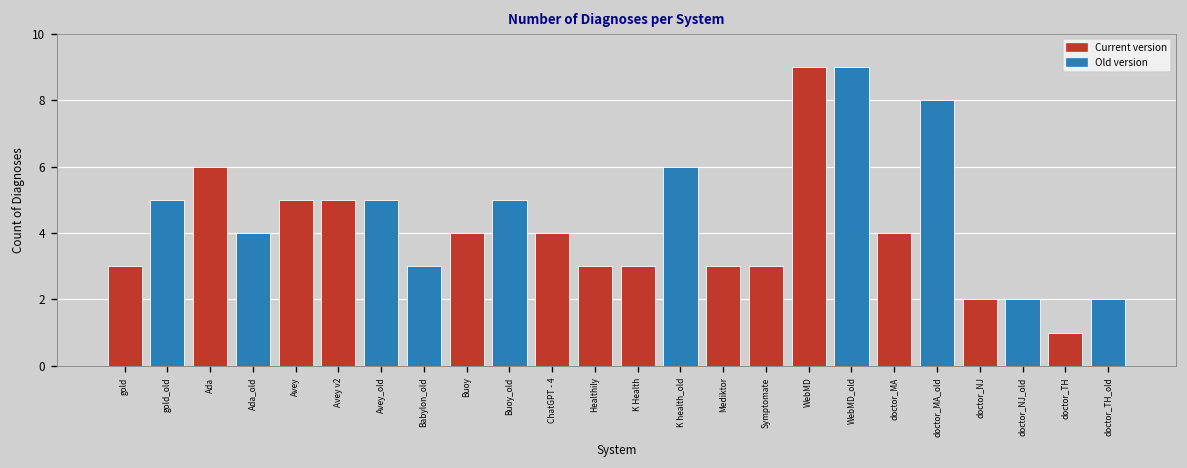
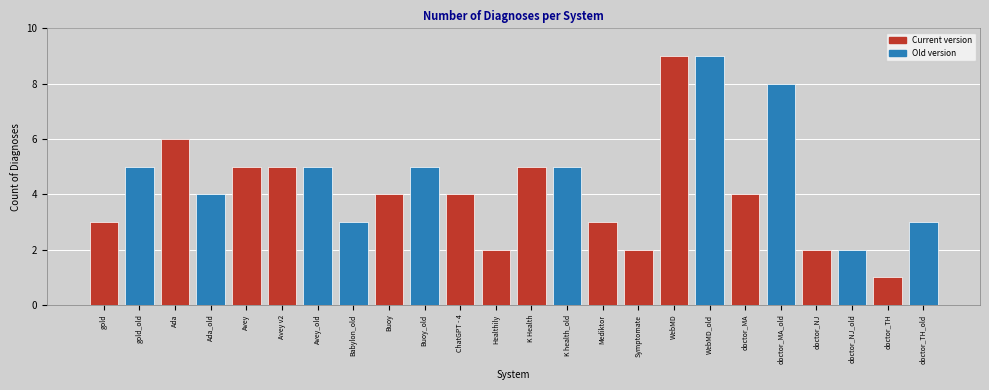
Healthily: 3 -> 2
K Health: 3 -> 5
K health_old: 6 -> 5
Symptomate: 3 -> 2
doctor_TH_old: 2 -> 3
